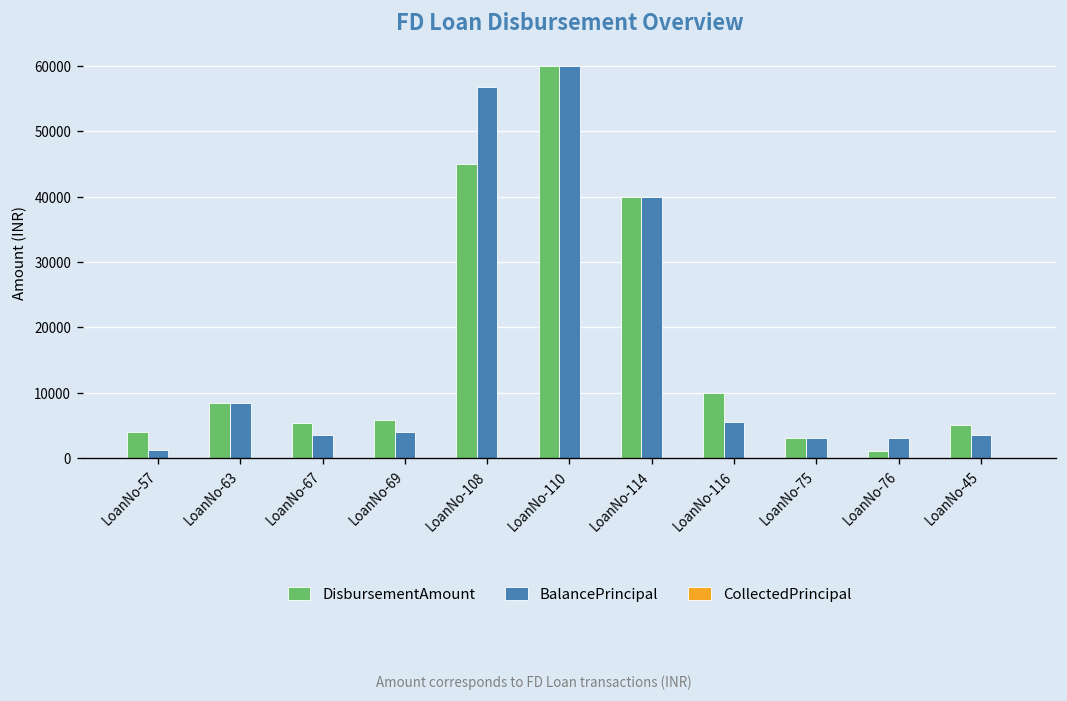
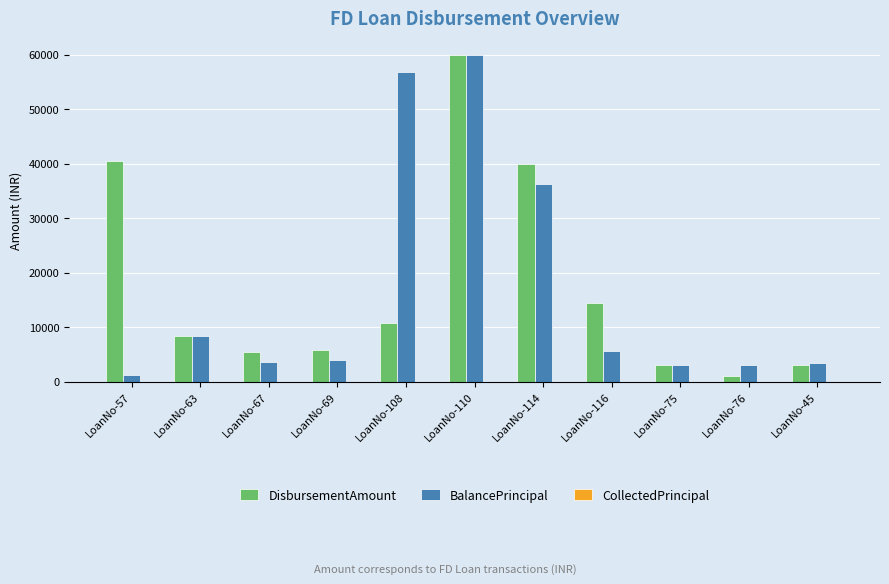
DisbursementAmount, LoanNo-57: 4000 -> 40000
DisbursementAmount, LoanNo-108: 45000 -> 11000
BalancePrincipal, LoanNo-114: 40000 -> 36000
DisbursementAmount, LoanNo-116: 10000 -> 14000
DisbursementAmount, LoanNo-45: 5000 -> 3000
